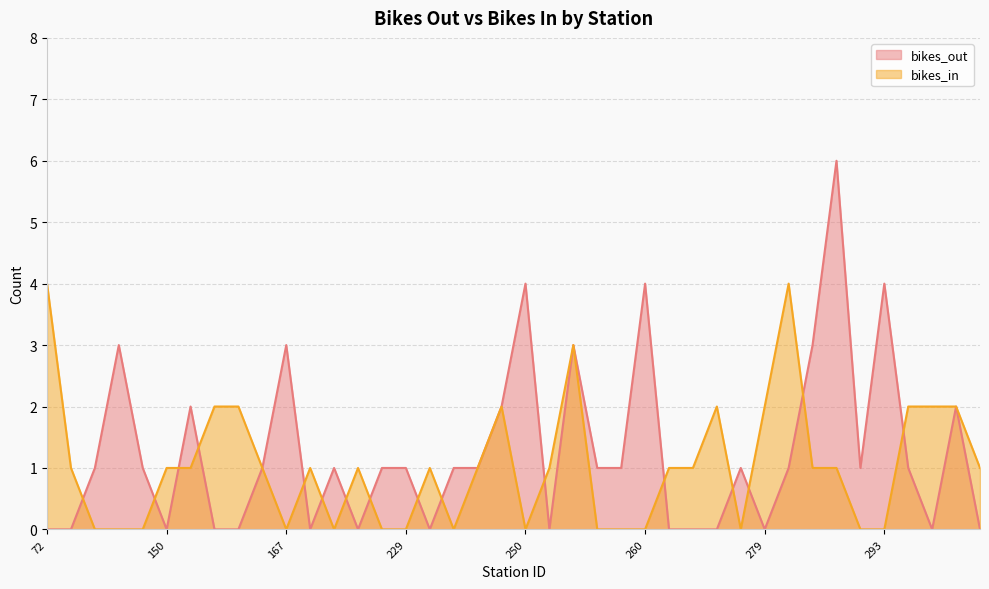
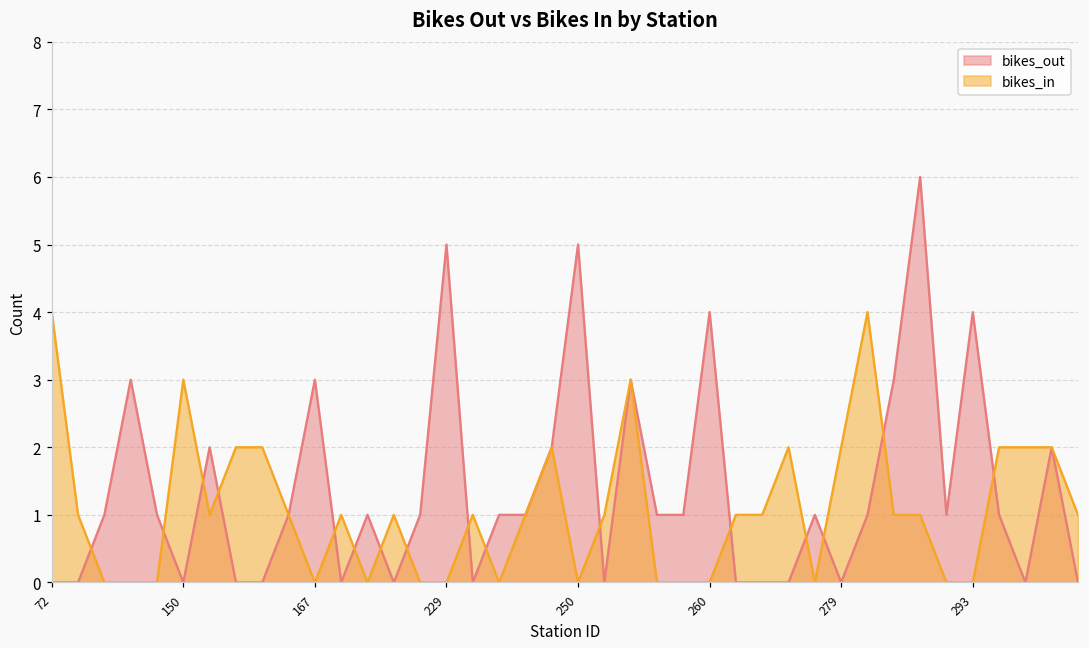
bikes_in, 150: 1 -> 3
bikes_out, 229: 1 -> 5
bikes_out, 250: 4 -> 5
